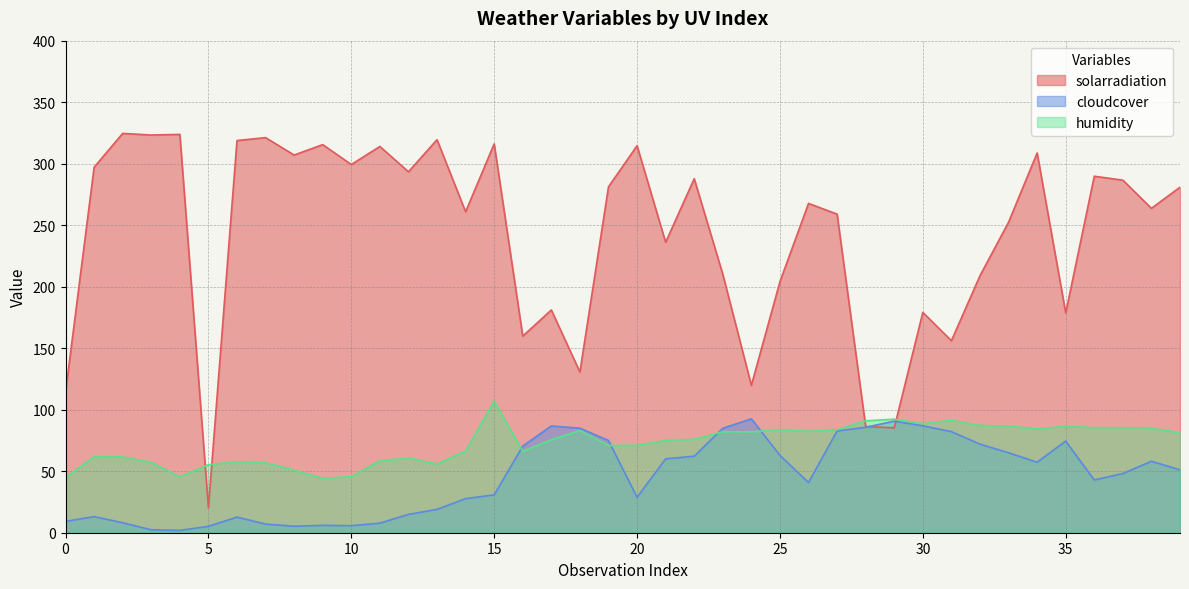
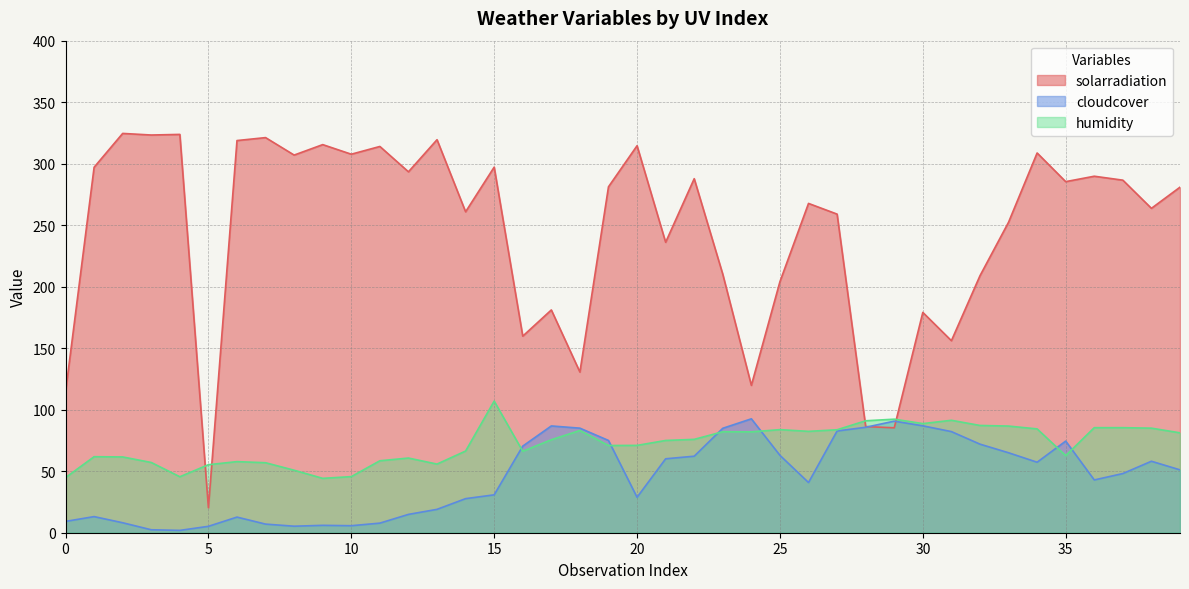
solarradiation, 10: 299 -> 308
solarradiation, 15: 316 -> 297
solarradiation, 35: 179 -> 285
humidity, 35: 87 -> 63
